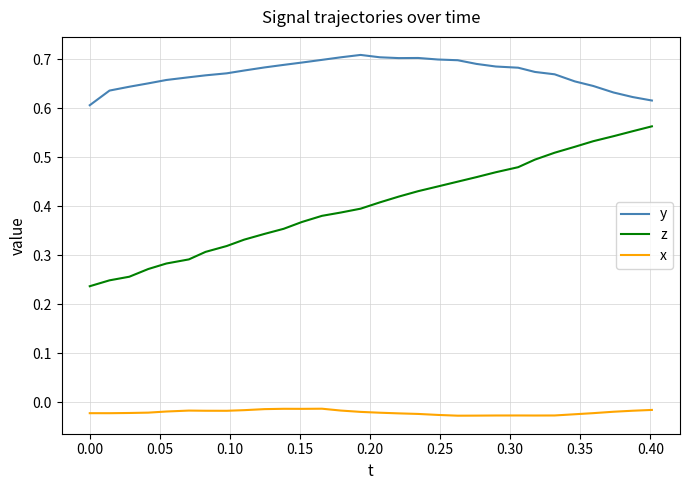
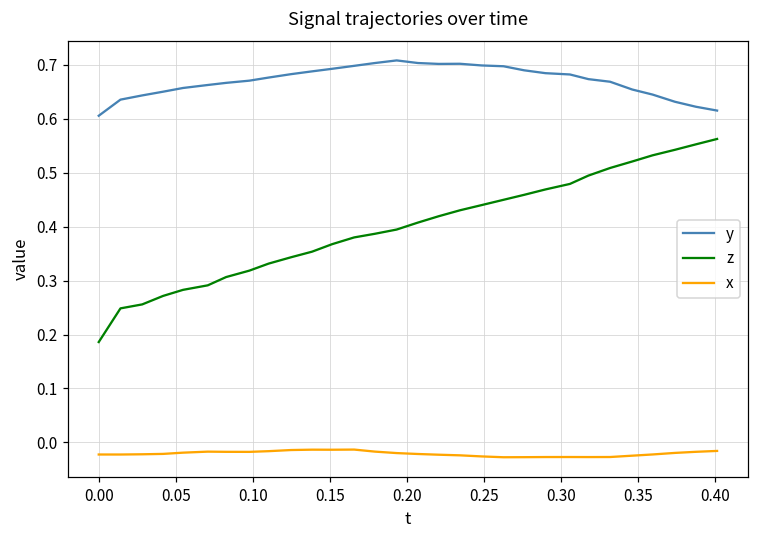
z, 0.00: 0.24 -> 0.19
